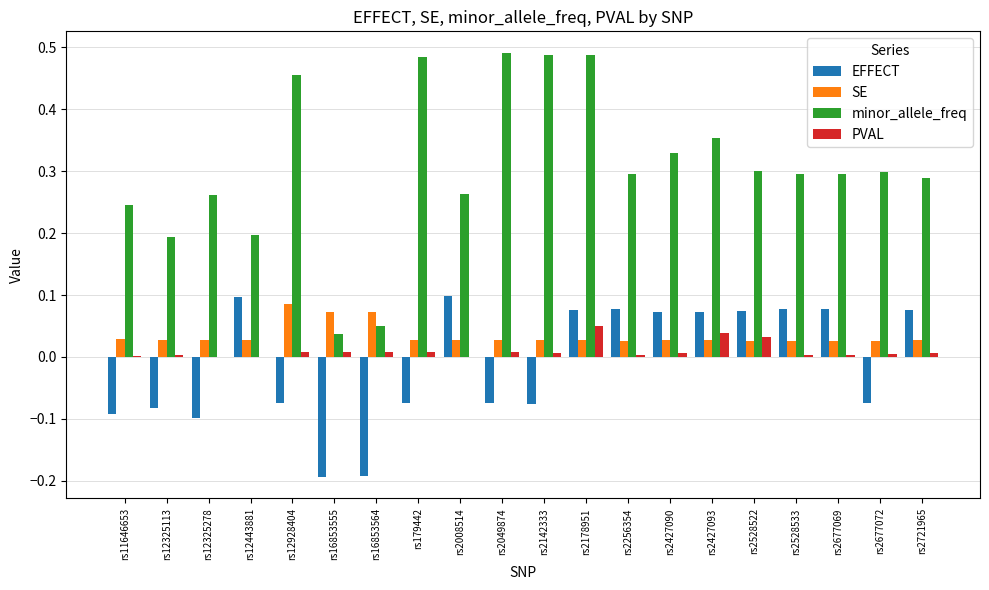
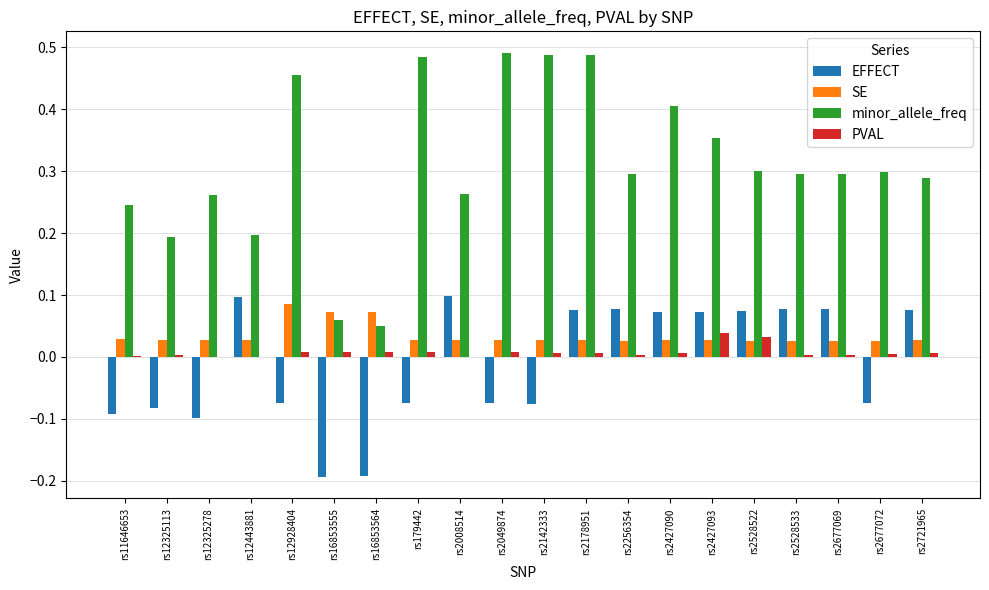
minor_allele_freq, rs16853555: 0.04 -> 0.06
PVAL, rs2178951: 0.05 -> 0.01
minor_allele_freq, rs2427090: 0.33 -> 0.41
